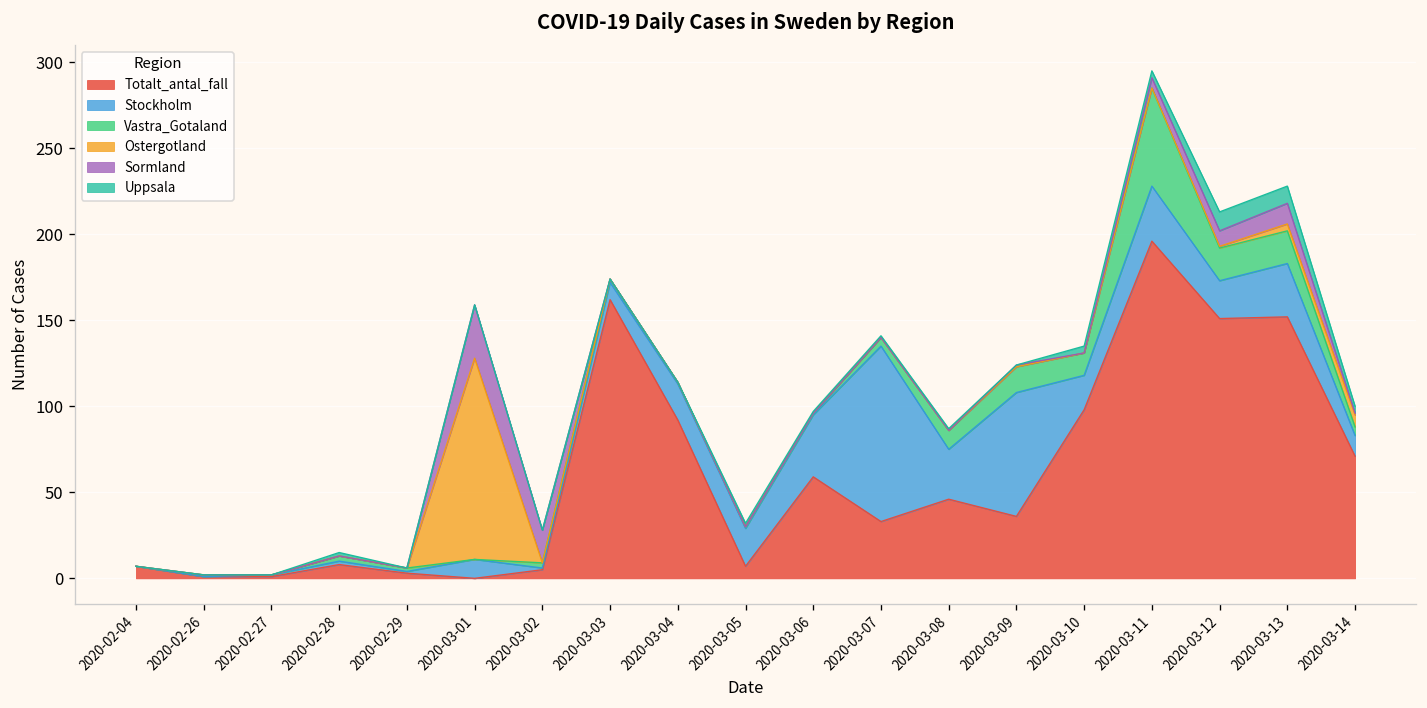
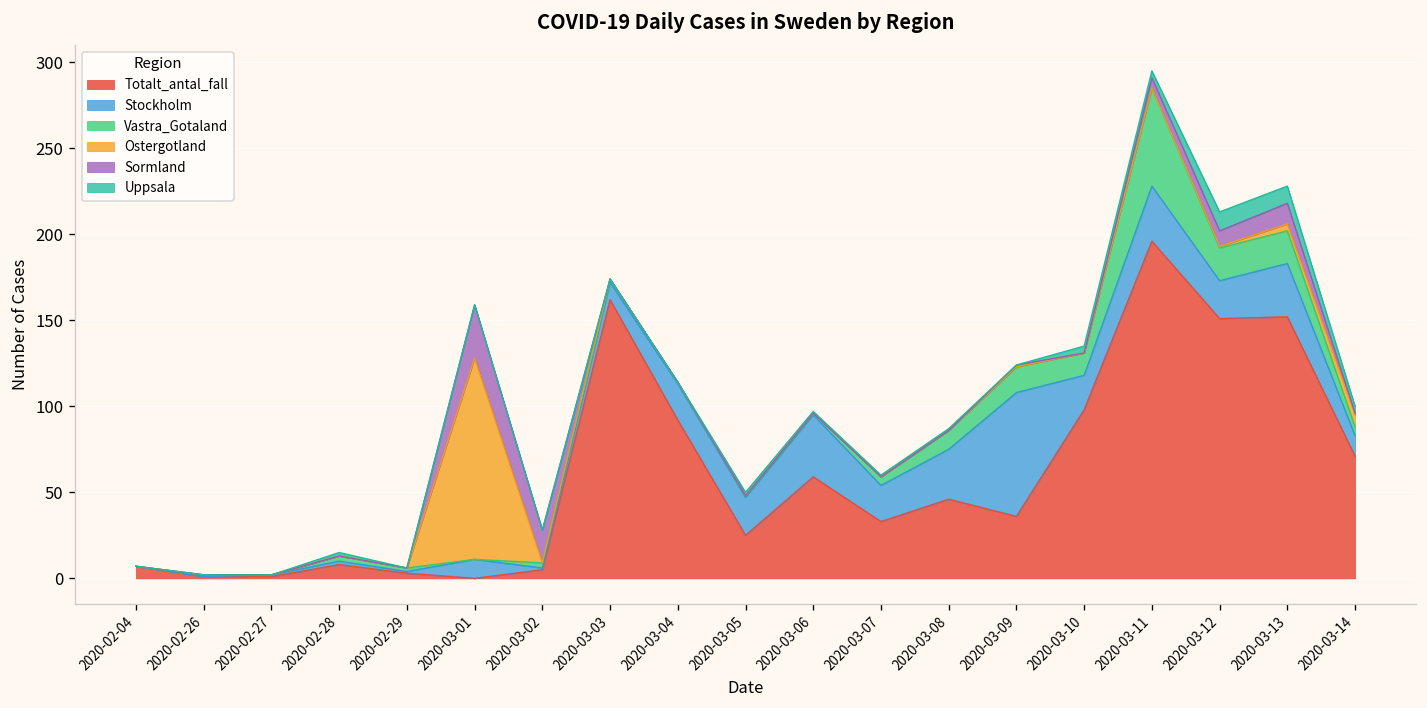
Totalt_antal_fall, 2020-03-05: 7 -> 25
Stockholm, 2020-03-07: 102 -> 21
